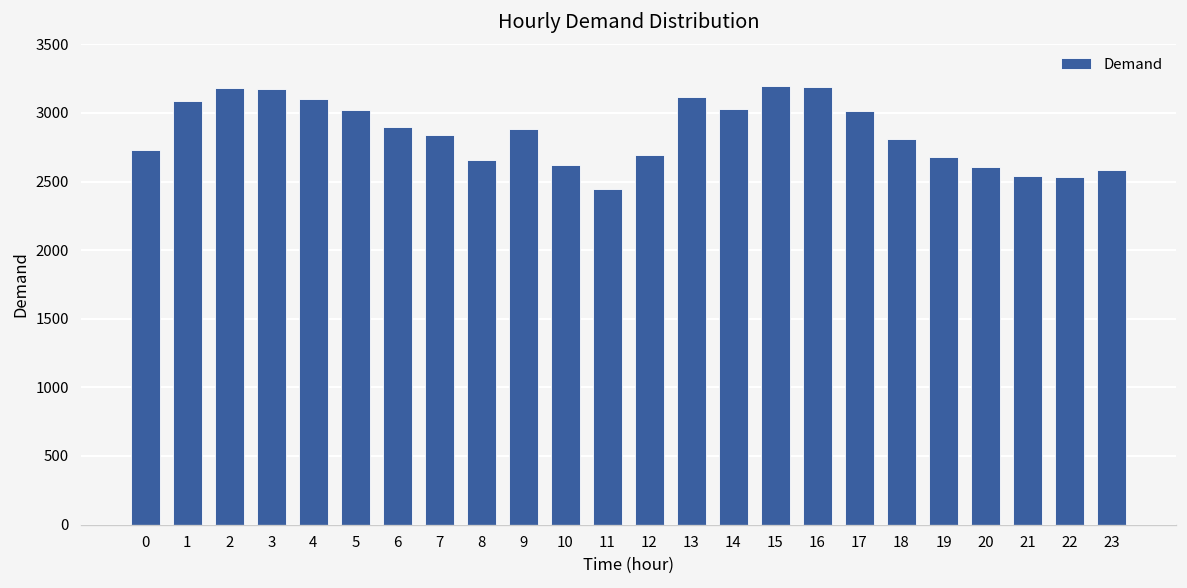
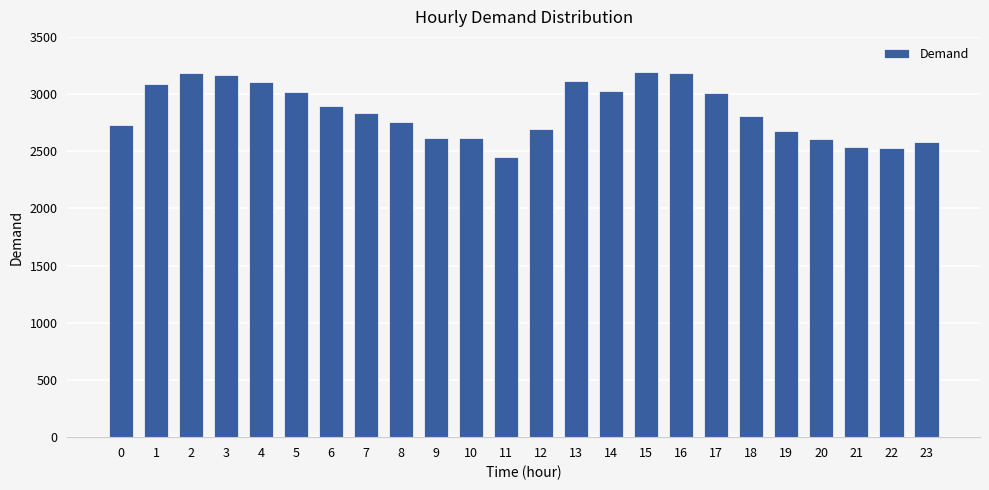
8: 2660 -> 2760
9: 2880 -> 2620
